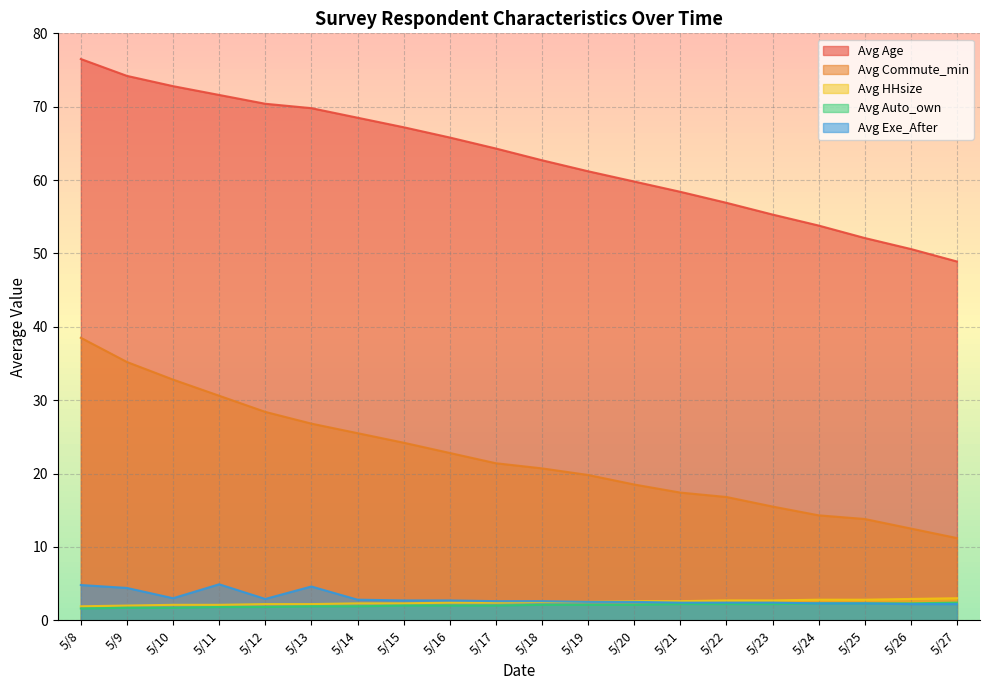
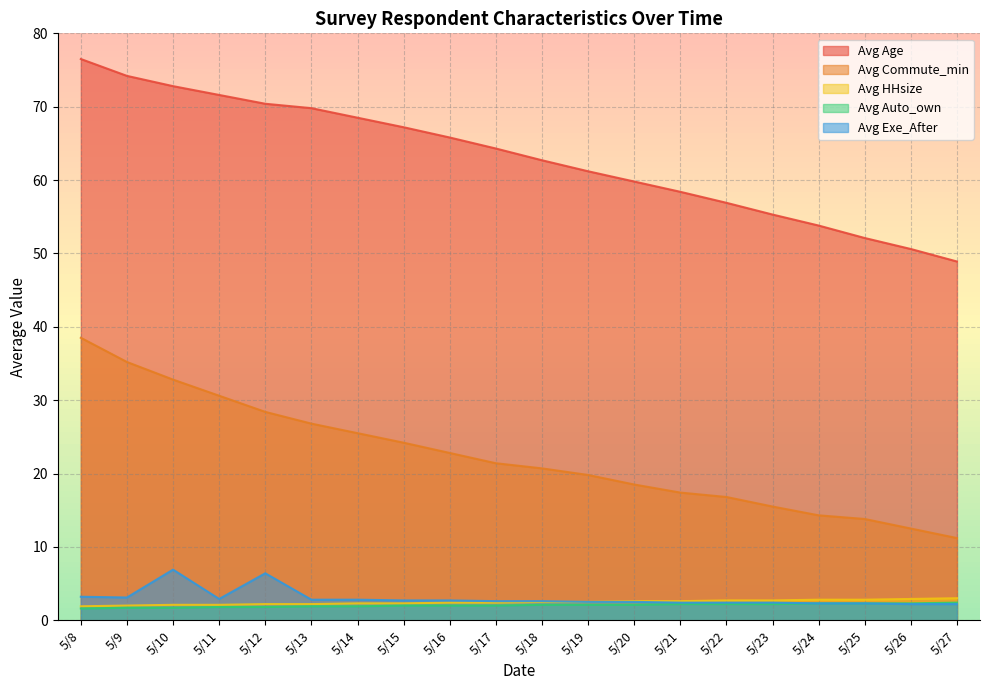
Avg Exe_After, 5/8: 5 -> 3
Avg Exe_After, 5/9: 4 -> 3
Avg Exe_After, 5/10: 3 -> 7
Avg Exe_After, 5/11: 5 -> 3
Avg Exe_After, 5/12: 3 -> 6
Avg Exe_After, 5/13: 5 -> 3
